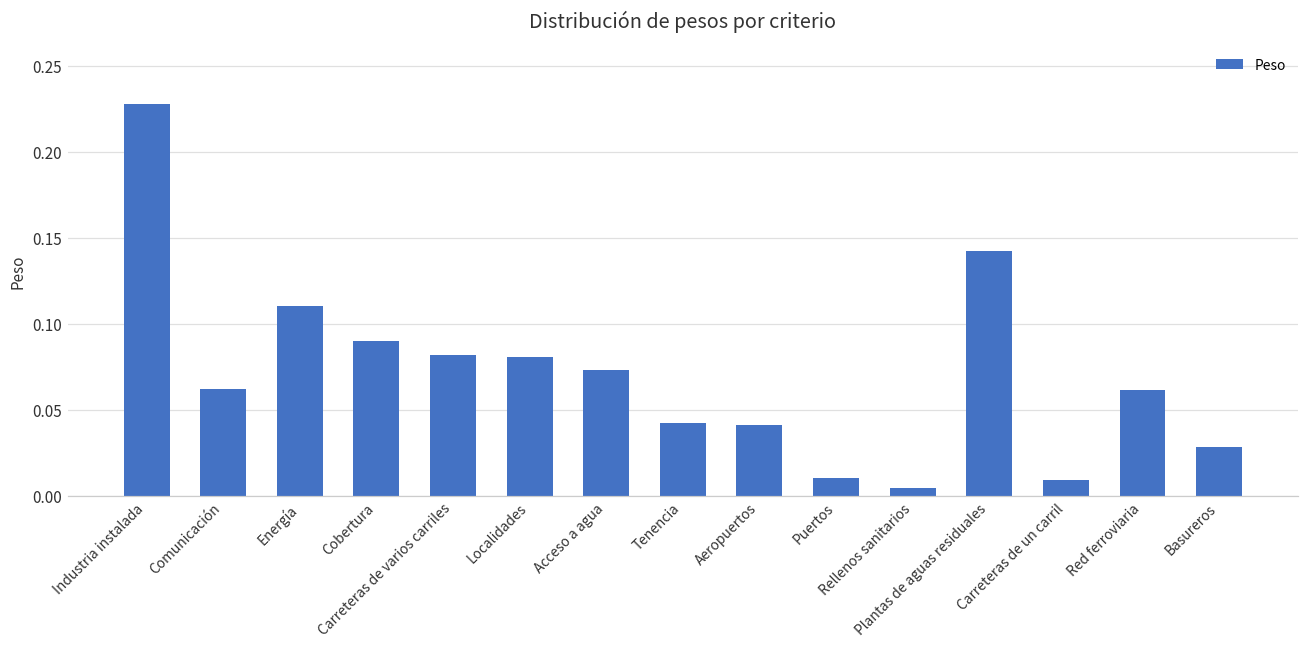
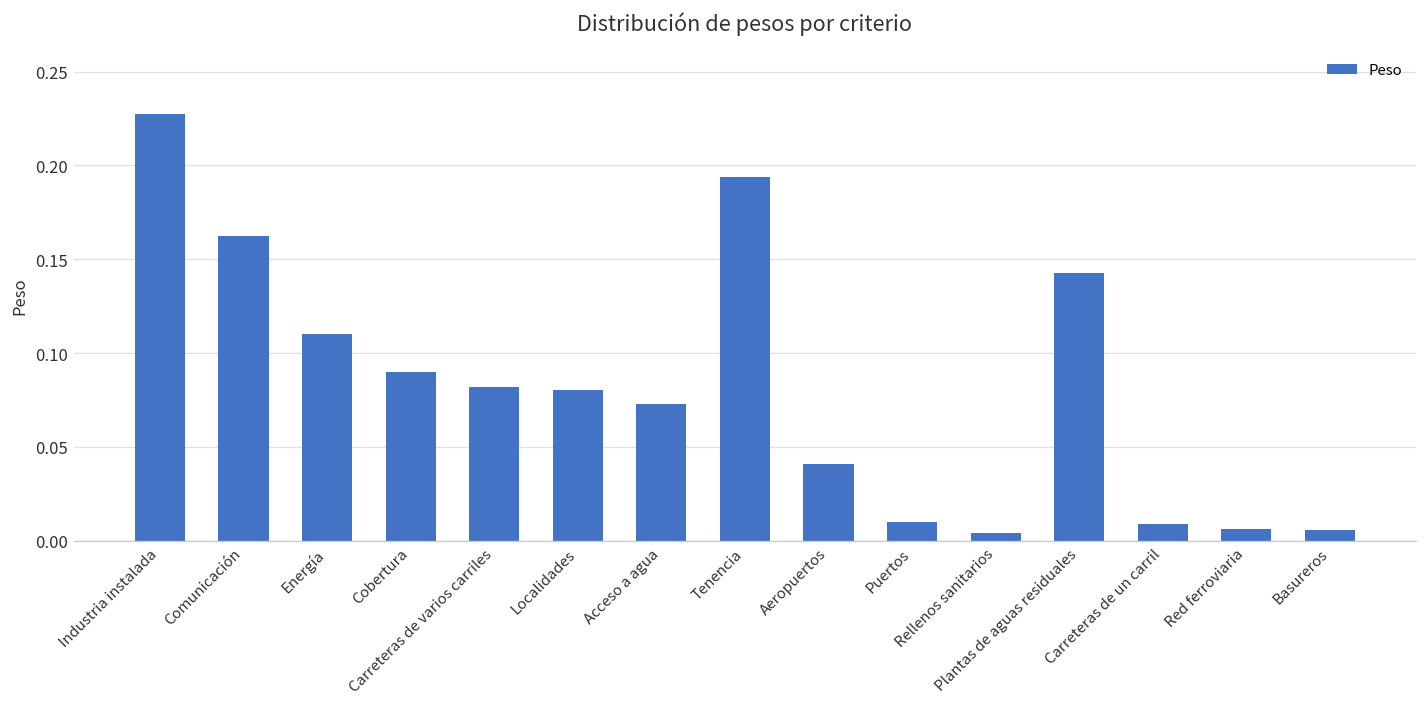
Comunicación: 0.062 -> 0.162
Tenencia: 0.042 -> 0.194
Red ferroviaria: 0.062 -> 0.006
Basureros: 0.028 -> 0.006
